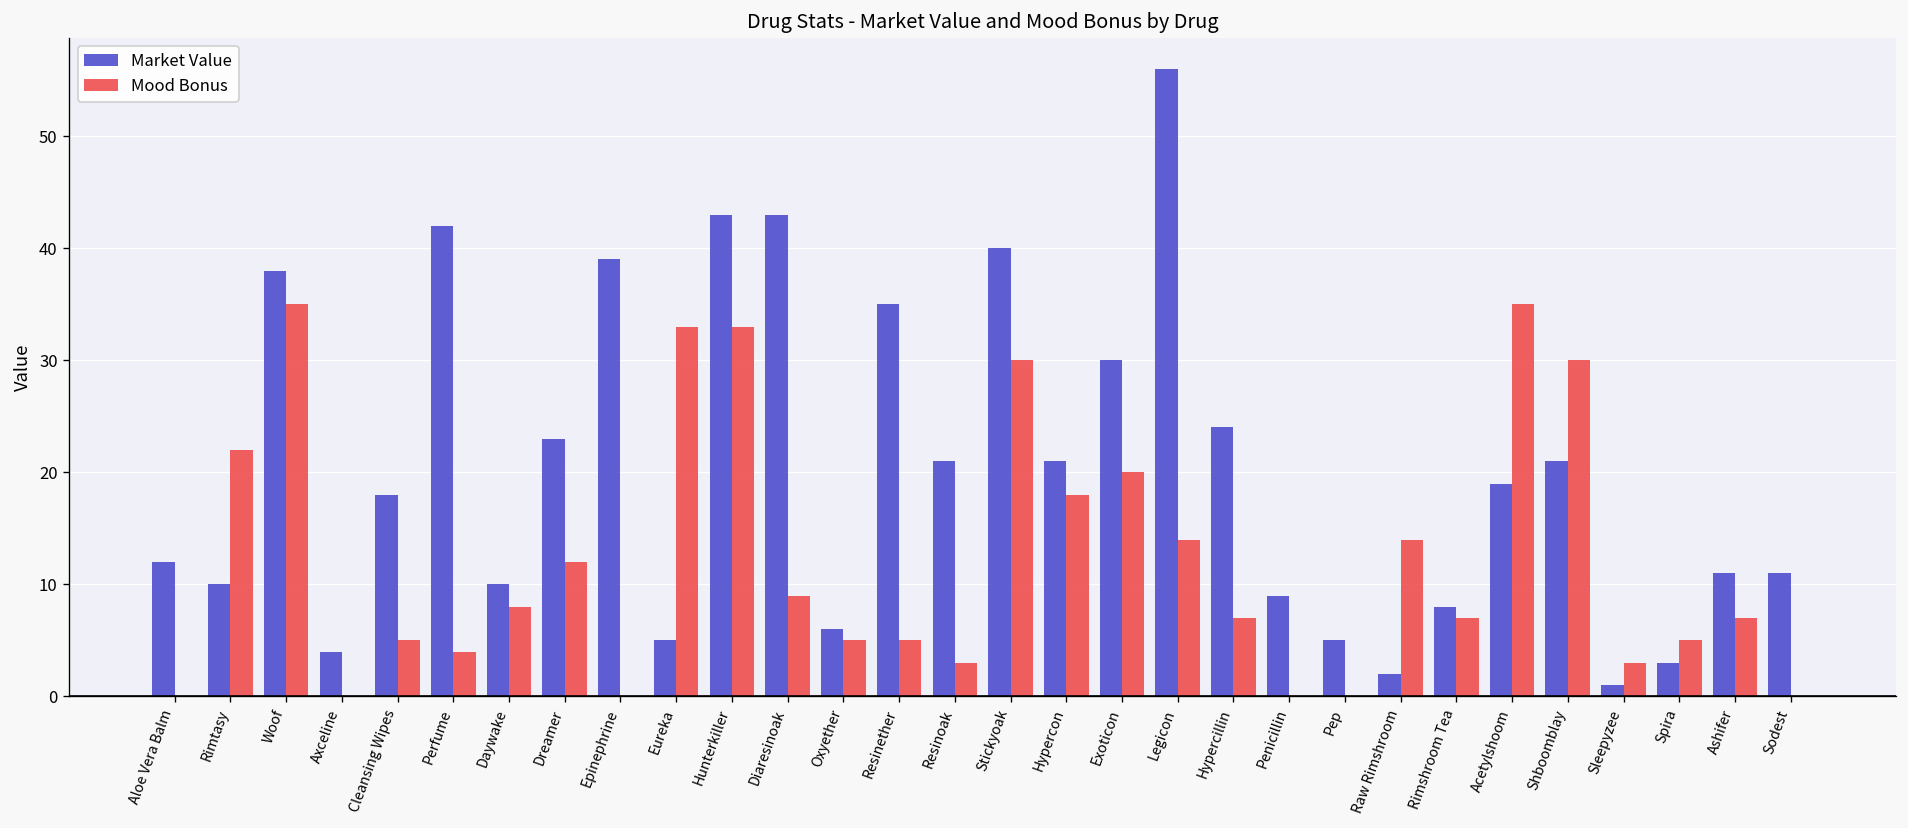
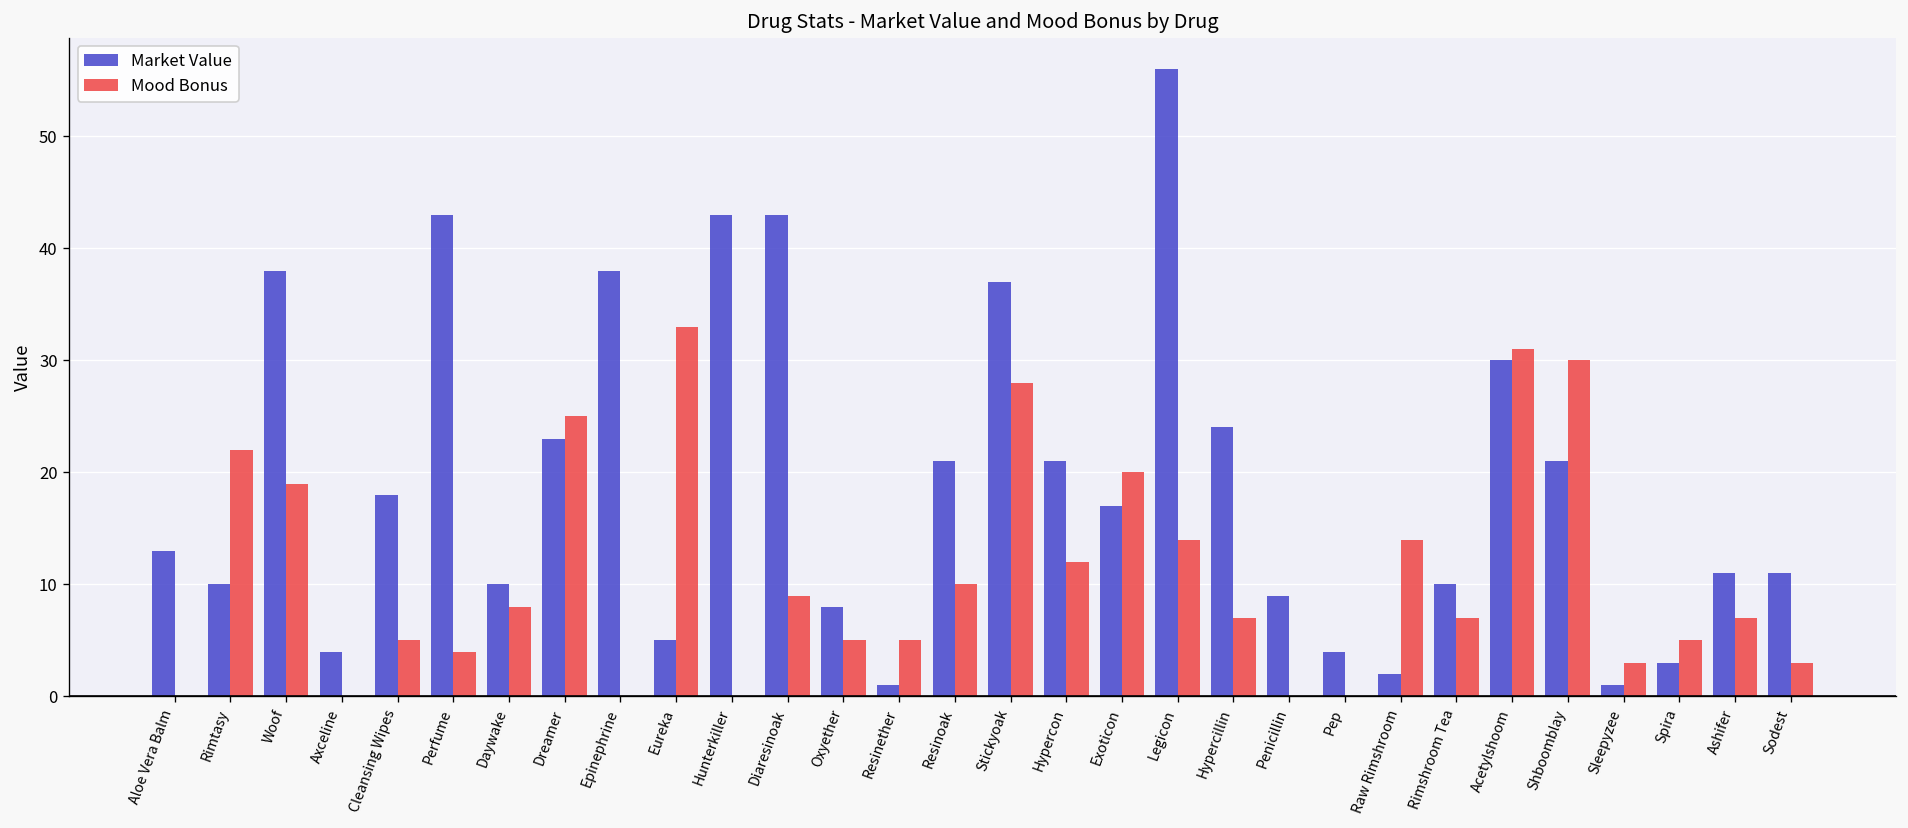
Market Value, Aloe Vera Balm: 12 -> 13
Mood Bonus, Woof: 35 -> 19
Market Value, Perfume: 42 -> 43
Mood Bonus, Dreamer: 12 -> 25
Market Value, Epinephrine: 39 -> 38
Mood Bonus, Hunterkiller: 33 -> 0
Market Value, Oxyether: 6 -> 8
Market Value, Resinether: 35 -> 1
Mood Bonus, Resinoak: 3 -> 10
Market Value, Stickyoak: 40 -> 37
Mood Bonus, Stickyoak: 30 -> 28
Mood Bonus, Hypercon: 18 -> 12
Market Value, Exoticon: 30 -> 17
Market Value, Pep: 5 -> 4
Market Value, Rimshroom Tea: 8 -> 10
Market Value, Acetylshoom: 19 -> 30
Mood Bonus, Acetylshoom: 35 -> 31
Mood Bonus, Sodest: 0 -> 3
